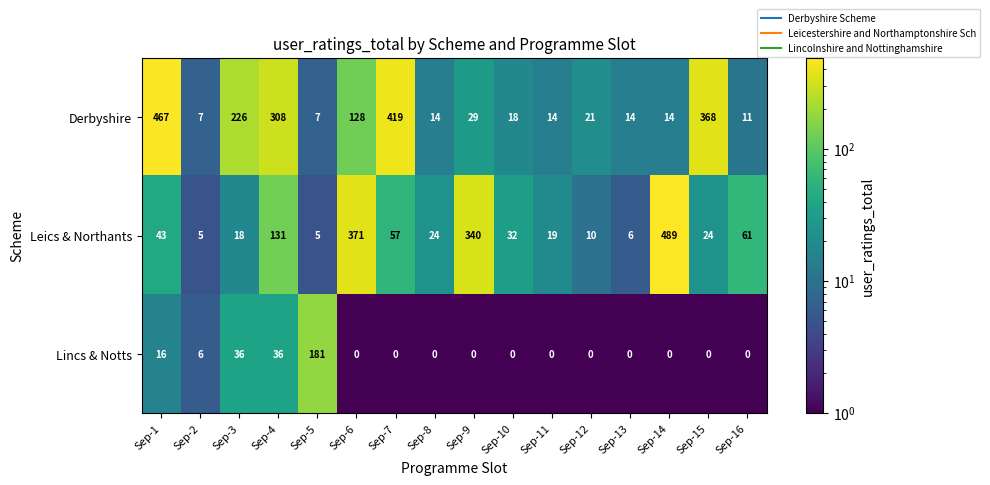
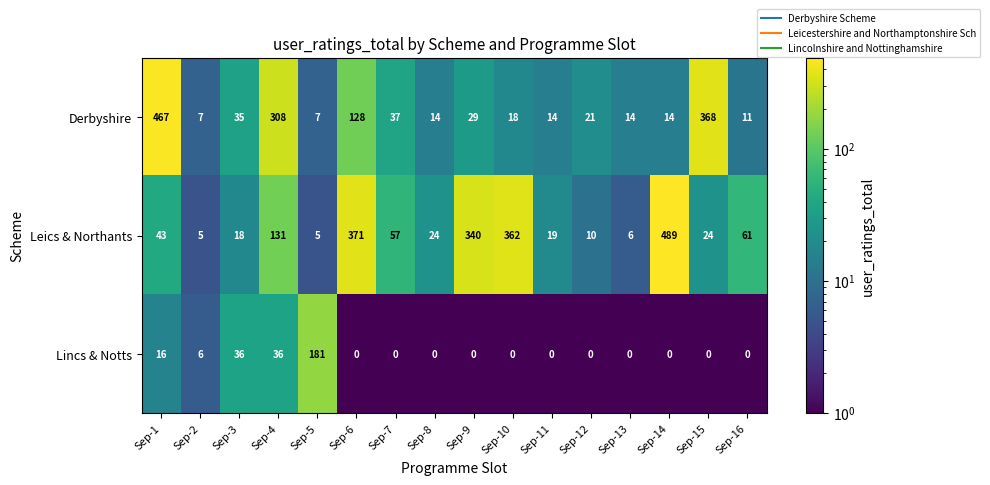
Derbyshire, Sep-3: 226 -> 35
Derbyshire, Sep-7: 419 -> 37
Leics & Northants, Sep-10: 32 -> 362
